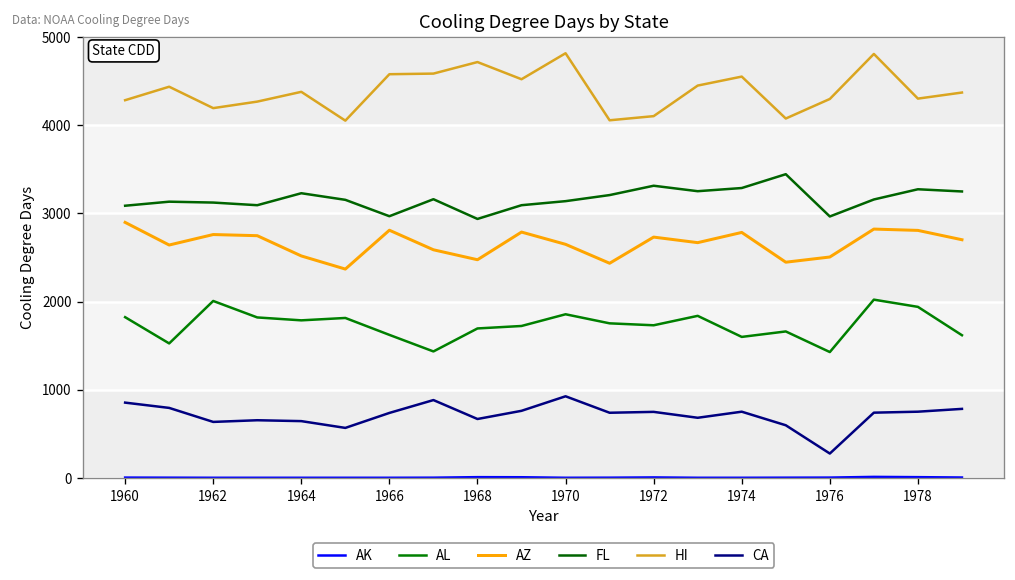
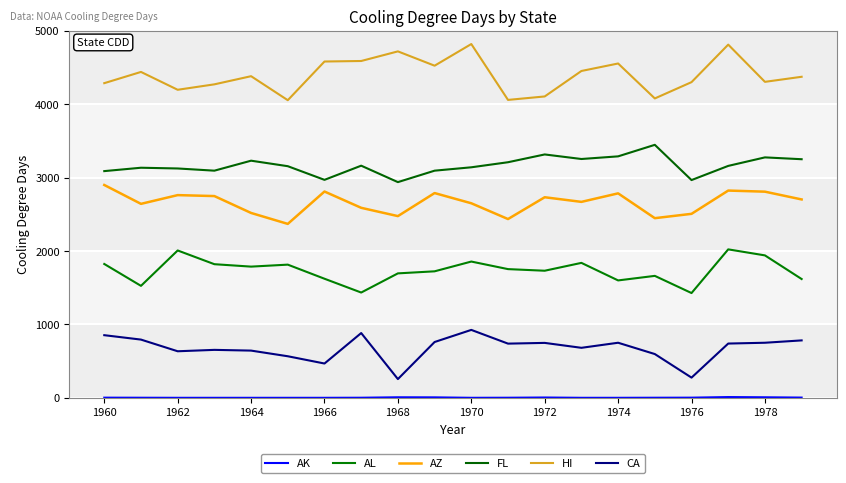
CA, 1966: 700 -> 500
CA, 1968: 700 -> 300
